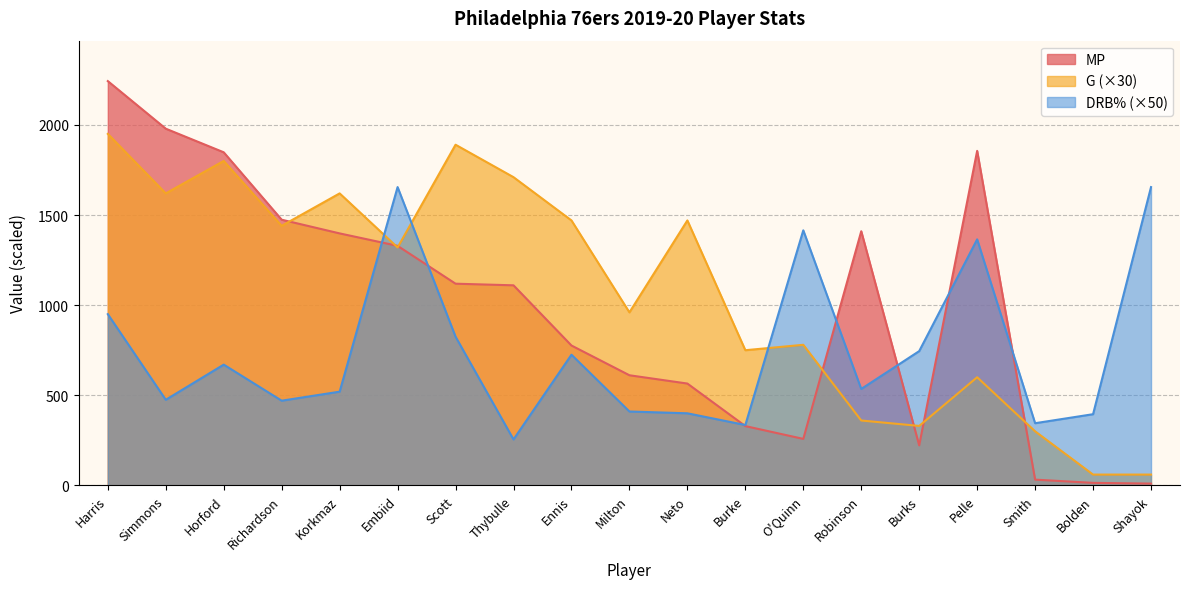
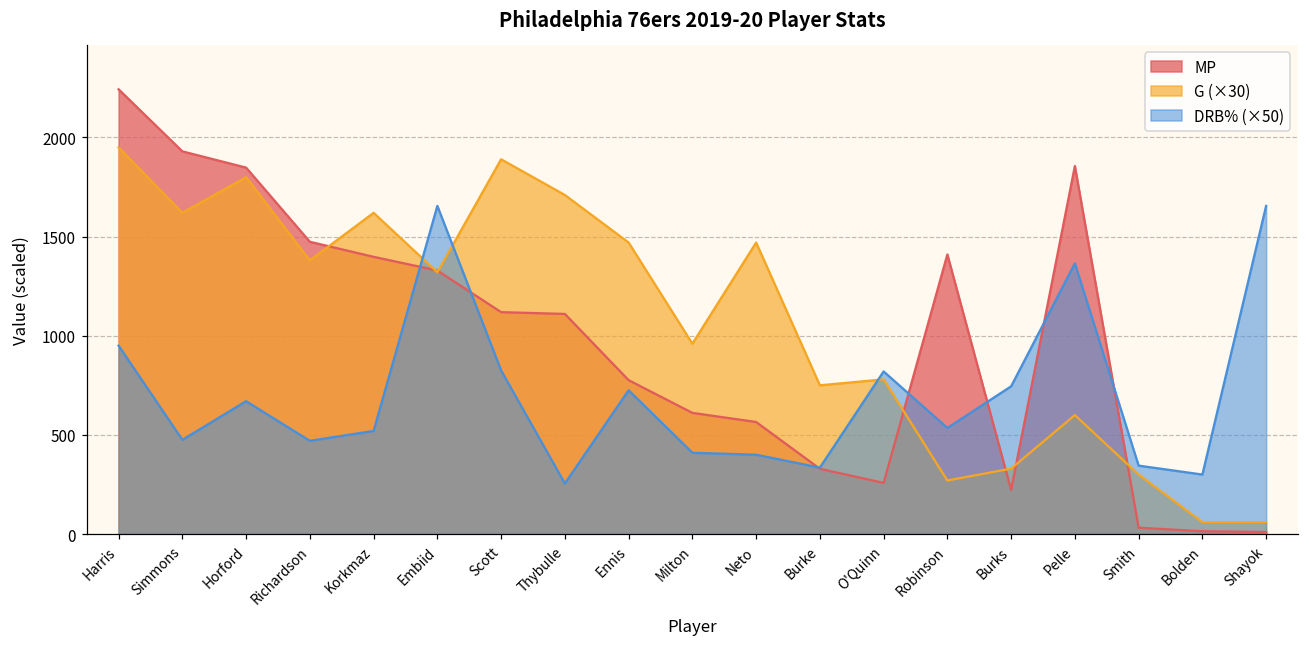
MP, Simmons: 1980 -> 1930
G (×30), Richardson: 1440 -> 1380
DRB% (×50), O'Quinn: 1420 -> 820
G (×30), Robinson: 360 -> 270
DRB% (×50), Bolden: 400 -> 300
